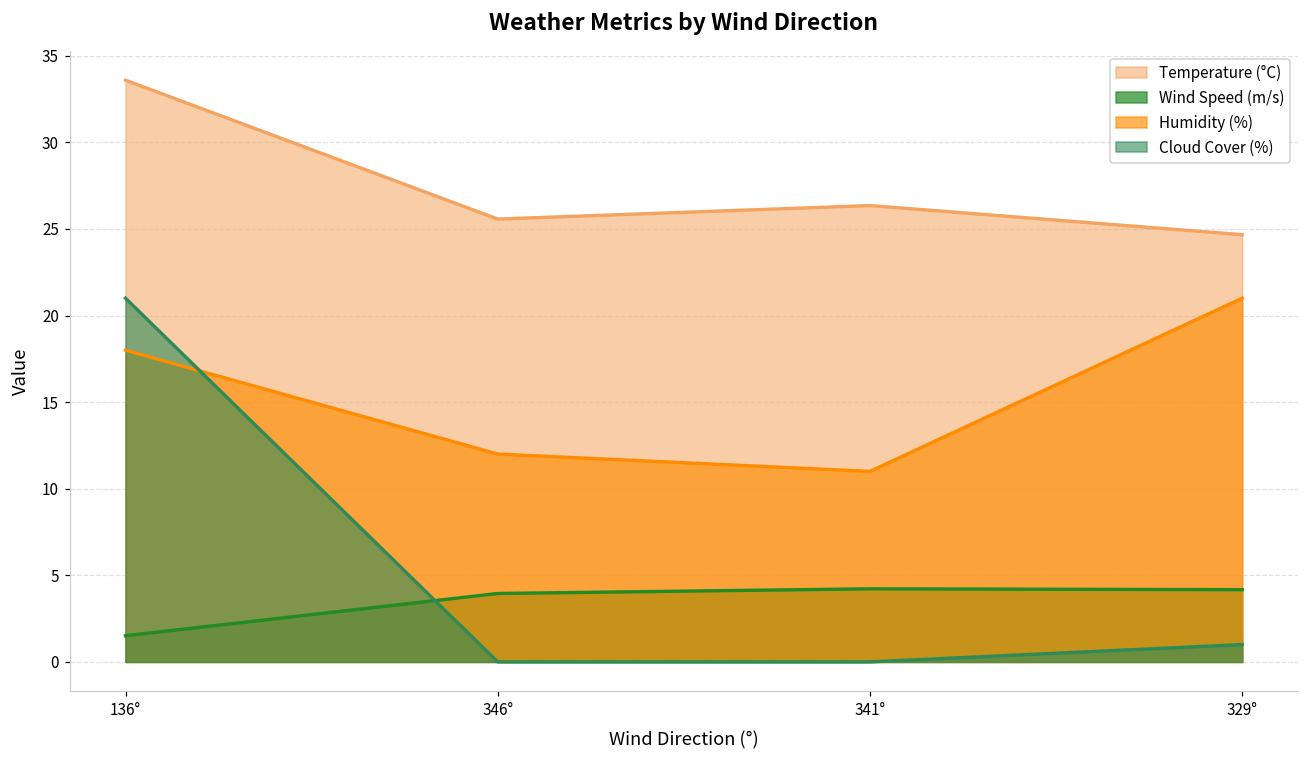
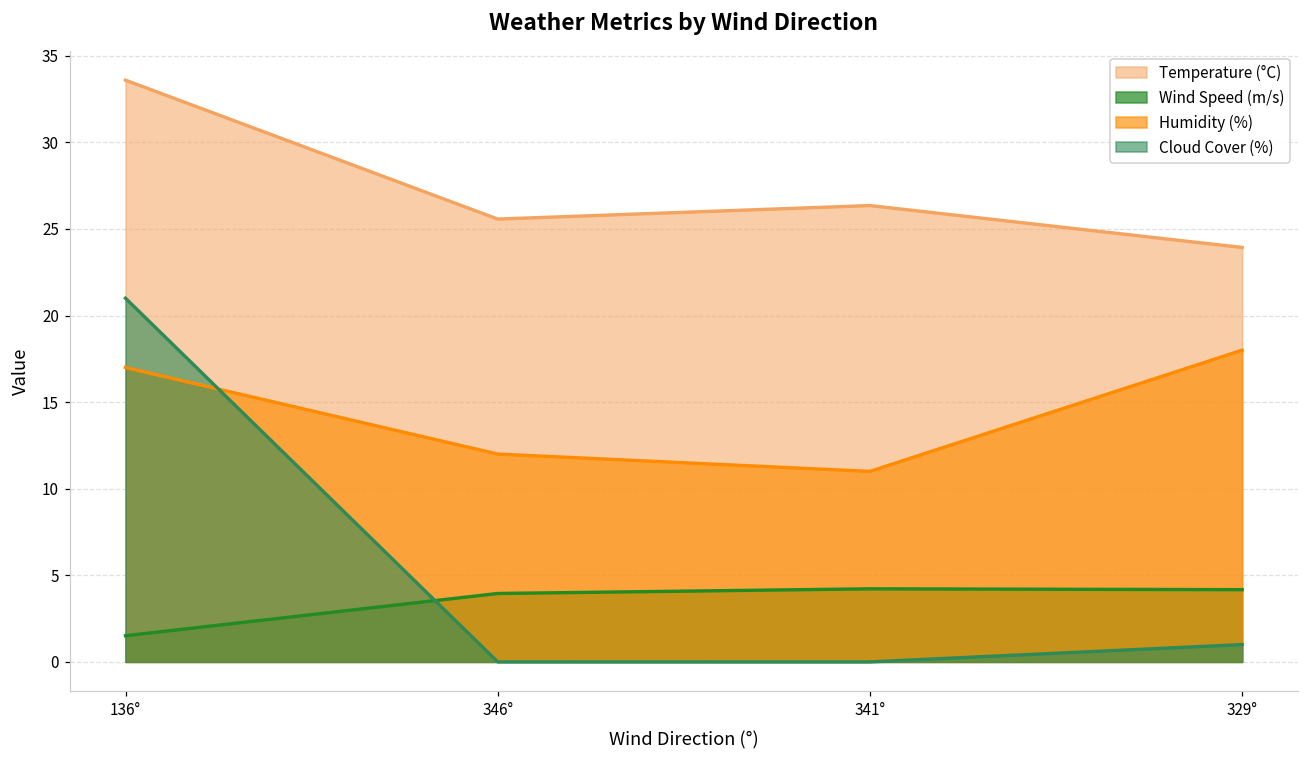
Humidity (%), 136°: 18 -> 17
Temperature (°C), 329°: 24.7 -> 23.9
Humidity (%), 329°: 21 -> 18
